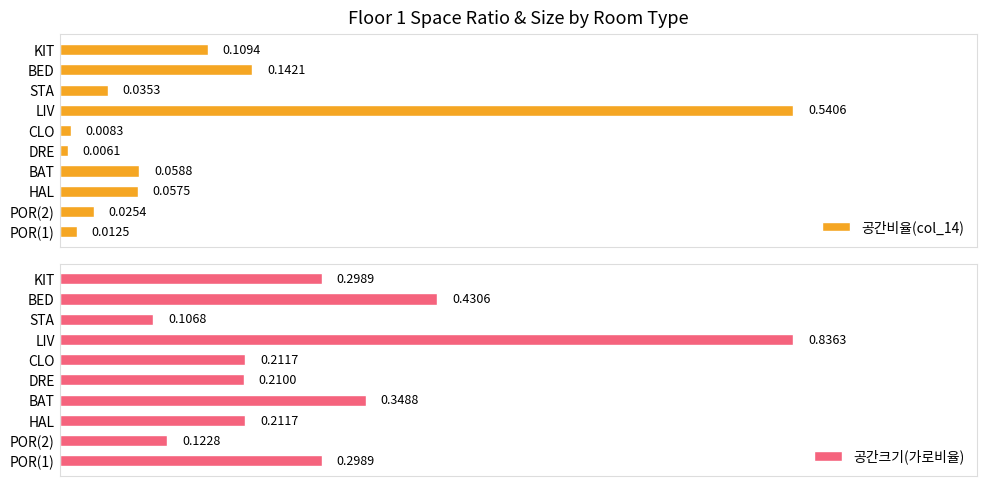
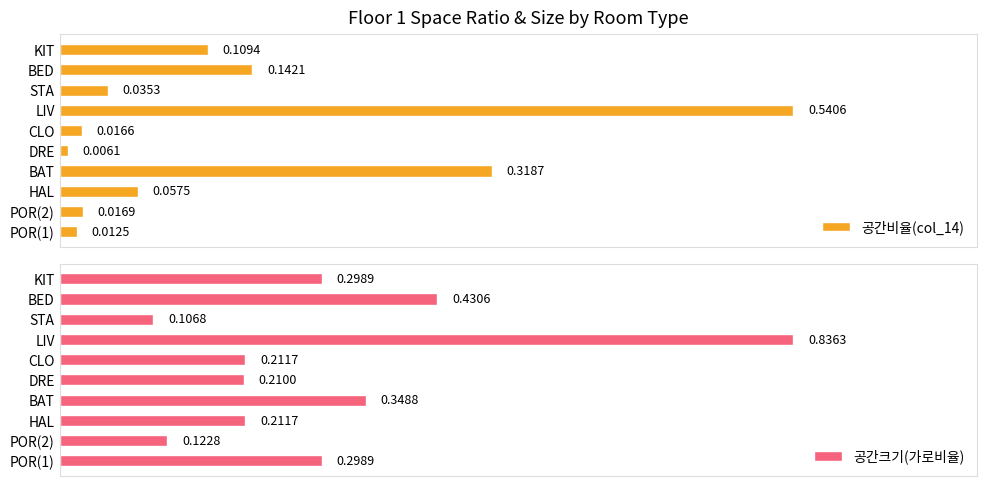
Floor 1 Space Ratio & Size by Room Type, CLO: 0.0083 -> 0.0166
Floor 1 Space Ratio & Size by Room Type, BAT: 0.0588 -> 0.3187
Floor 1 Space Ratio & Size by Room Type, POR(2): 0.0254 -> 0.0169
